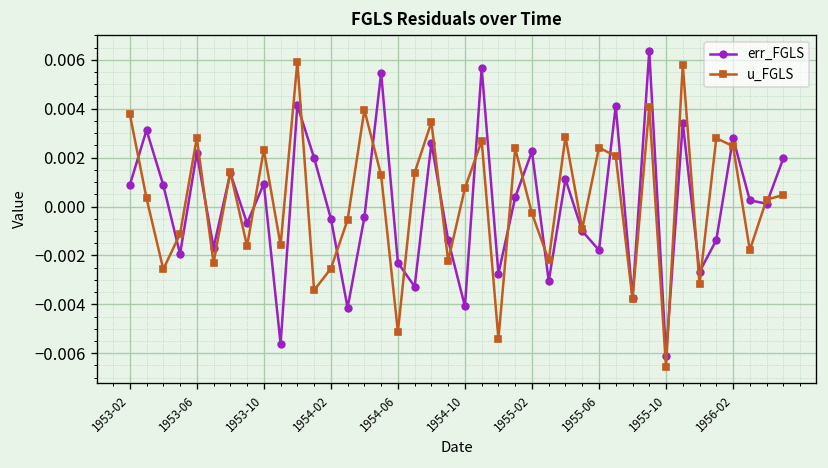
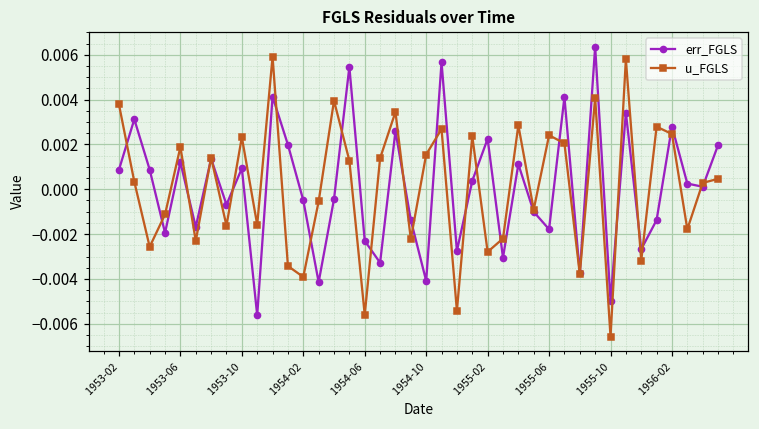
err_FGLS, 1953-06: 0.0022 -> 0.0012
u_FGLS, 1953-06: 0.0028 -> 0.0019
u_FGLS, 1954-02: -0.0025 -> -0.0039
u_FGLS, 1954-06: -0.0051 -> -0.0056
u_FGLS, 1954-10: 0.0007 -> 0.0016
u_FGLS, 1955-02: -0.0003 -> -0.0028
err_FGLS, 1955-10: -0.0061 -> -0.0050
